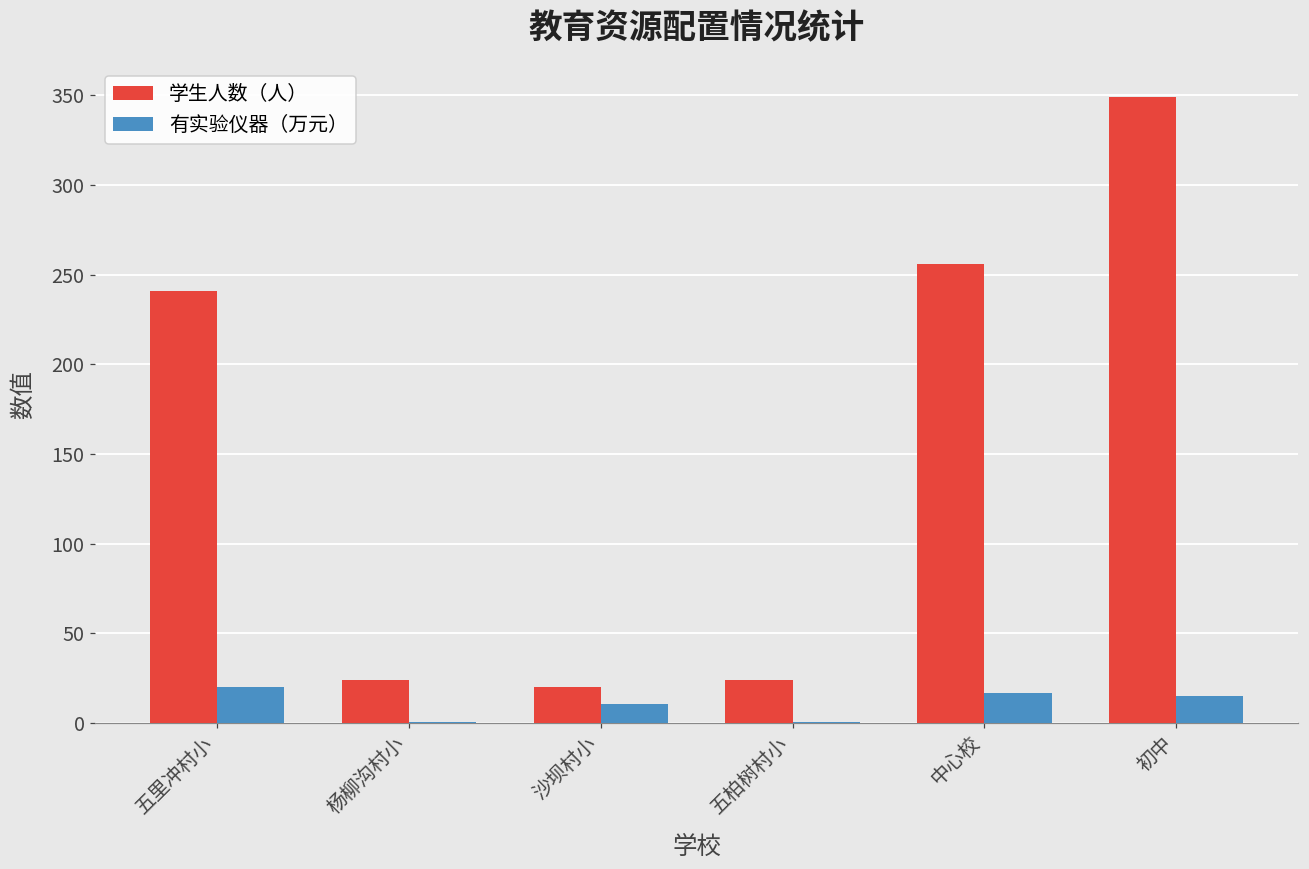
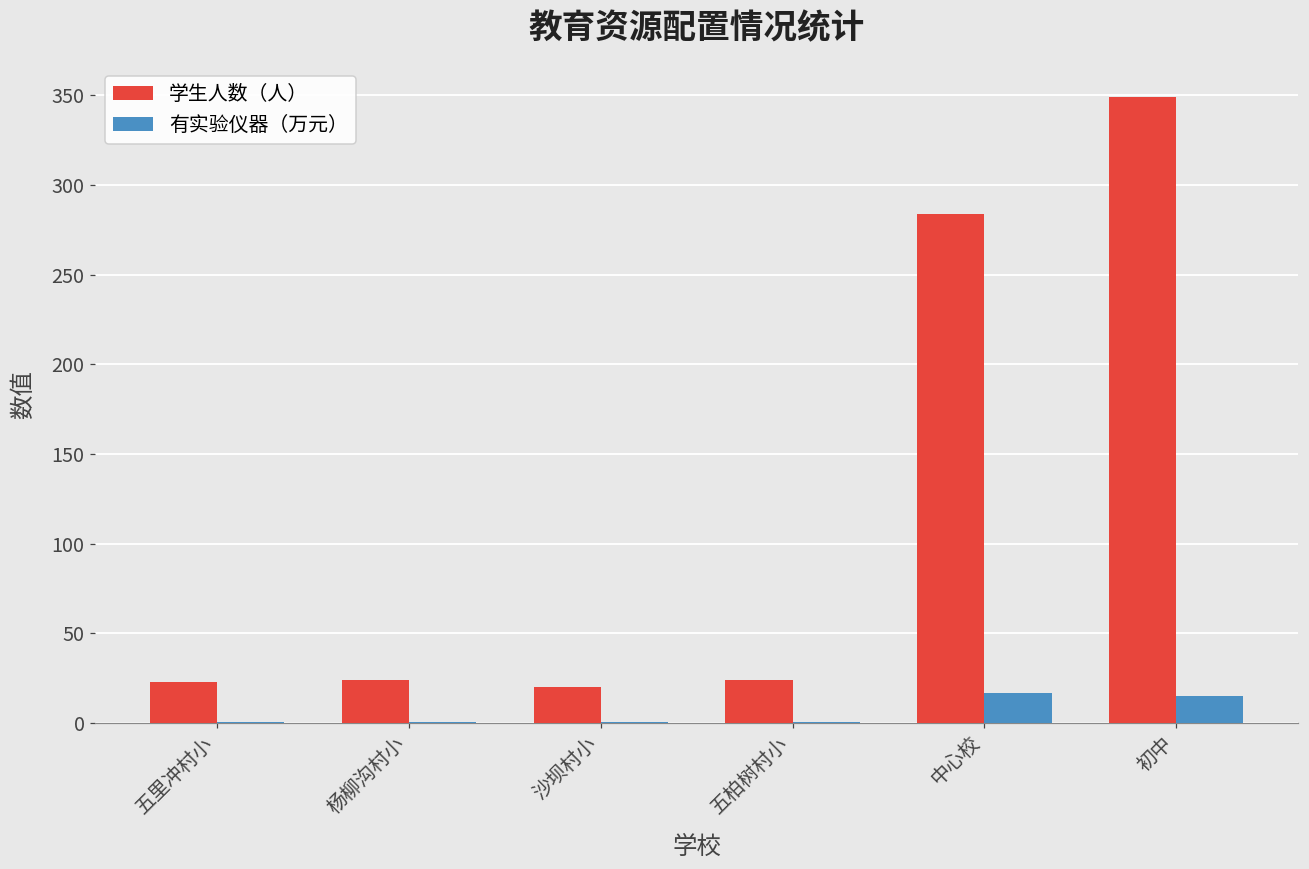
学生人数（人）, 五里冲村小: 241 -> 23
有实验仪器（万元）, 五里冲村小: 20 -> 0
有实验仪器（万元）, 沙坝村小: 11 -> 0
学生人数（人）, 中心校: 256 -> 284
